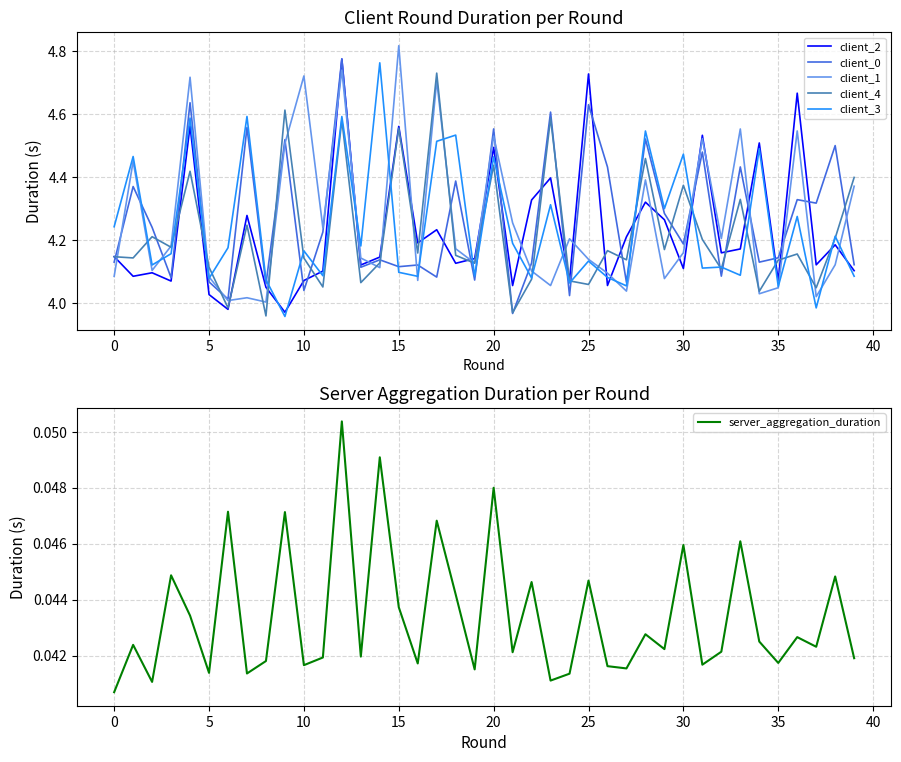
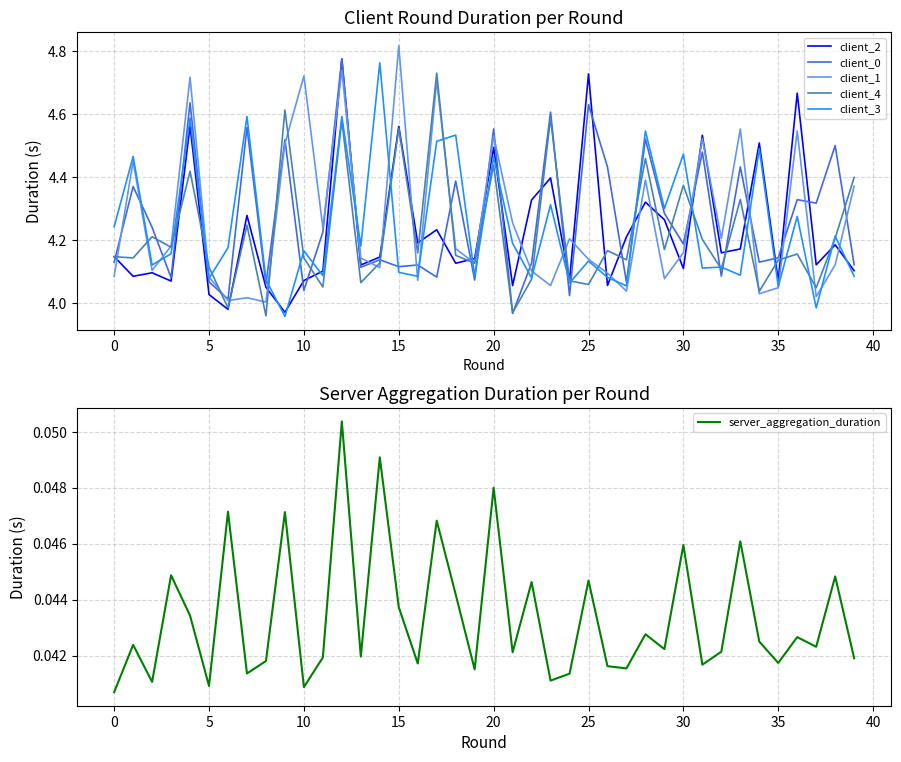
Server Aggregation Duration per Round, 5: 0.0414 -> 0.0409
Server Aggregation Duration per Round, 10: 0.0417 -> 0.0409
